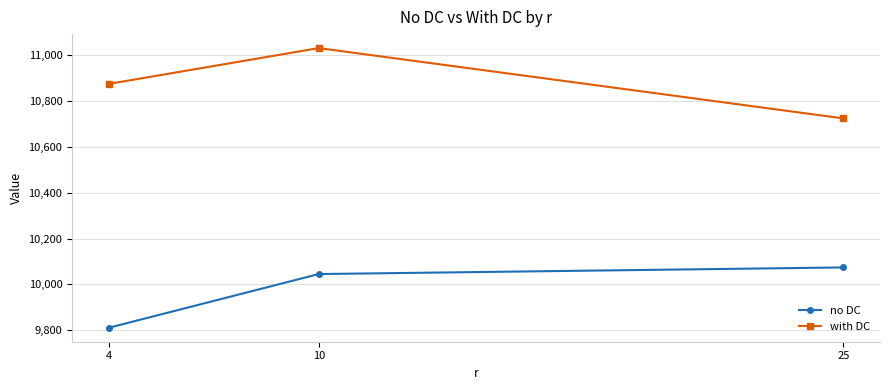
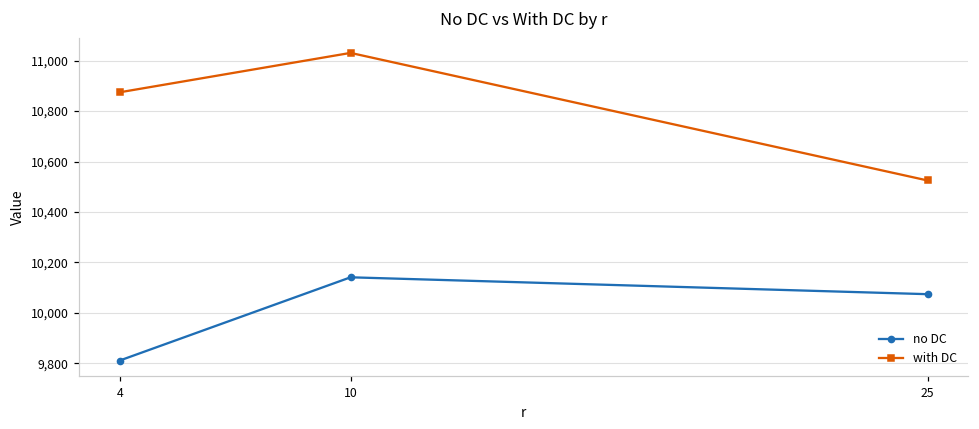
no DC, 10: 10,050 -> 10,140
with DC, 25: 10,720 -> 10,530
